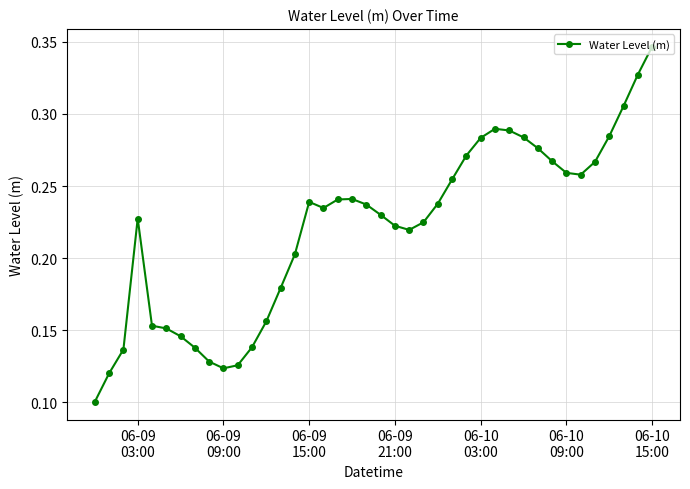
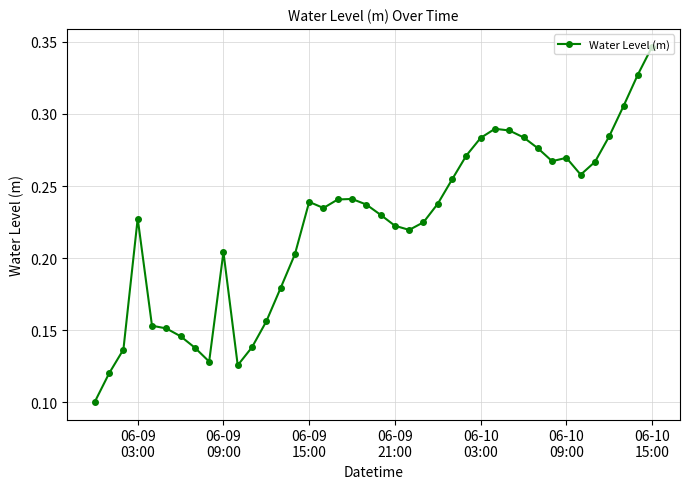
06-09 09:00: 0.123 -> 0.204
06-10 09:00: 0.259 -> 0.270
